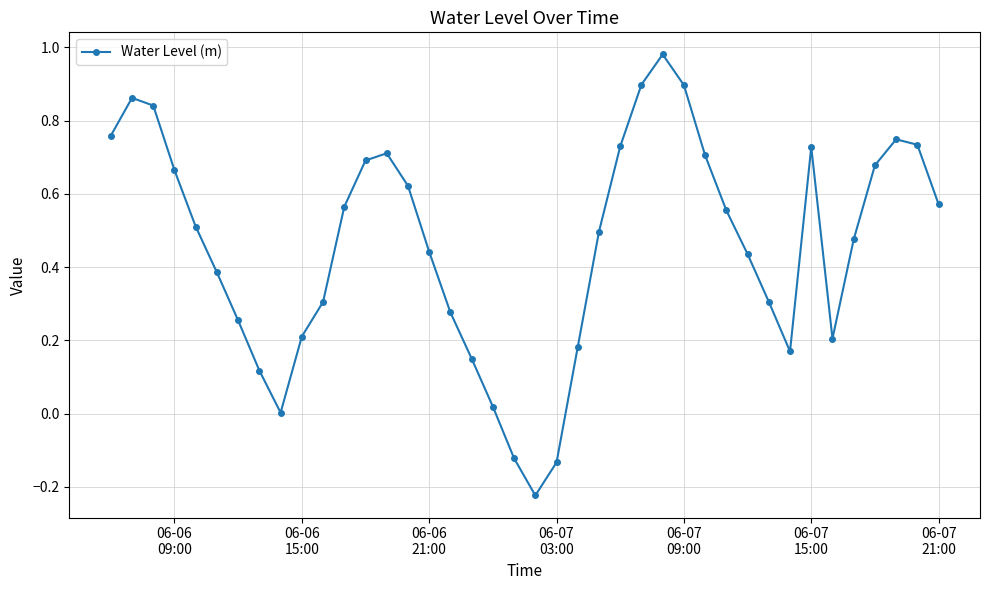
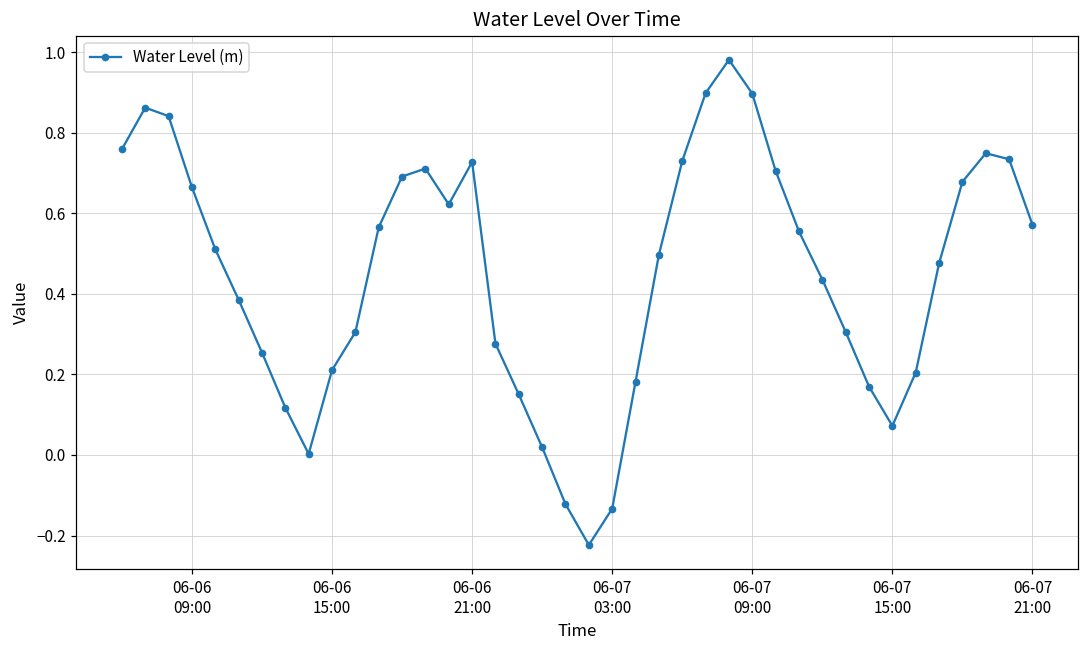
06-06 21:00: 0.44 -> 0.73
06-07 15:00: 0.73 -> 0.07
